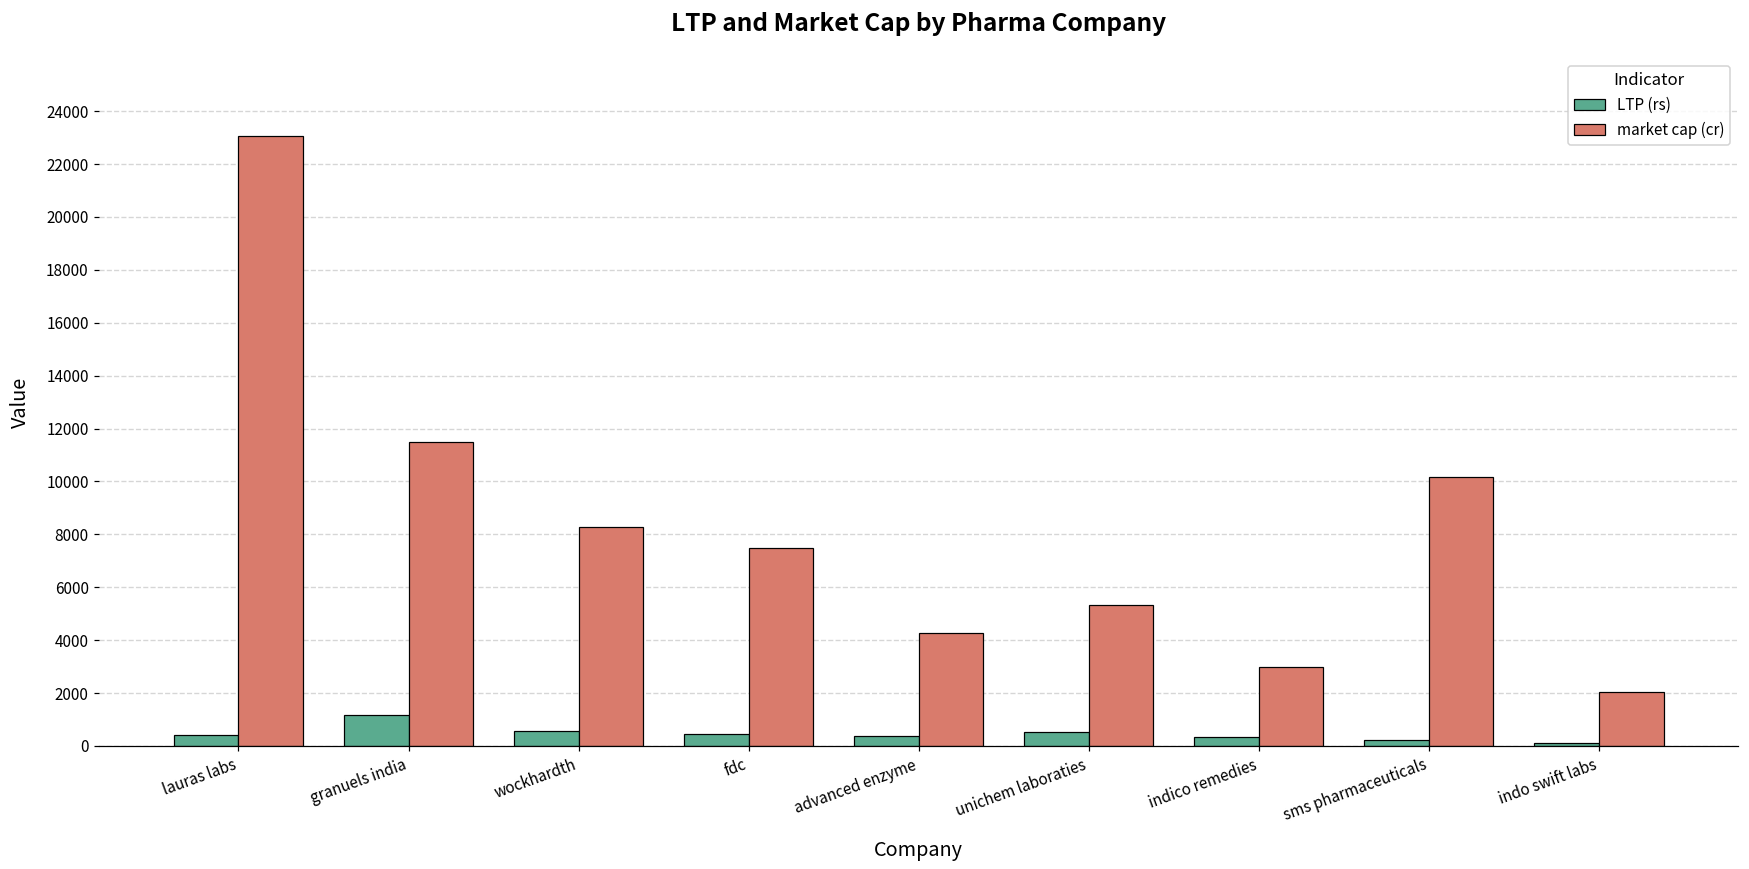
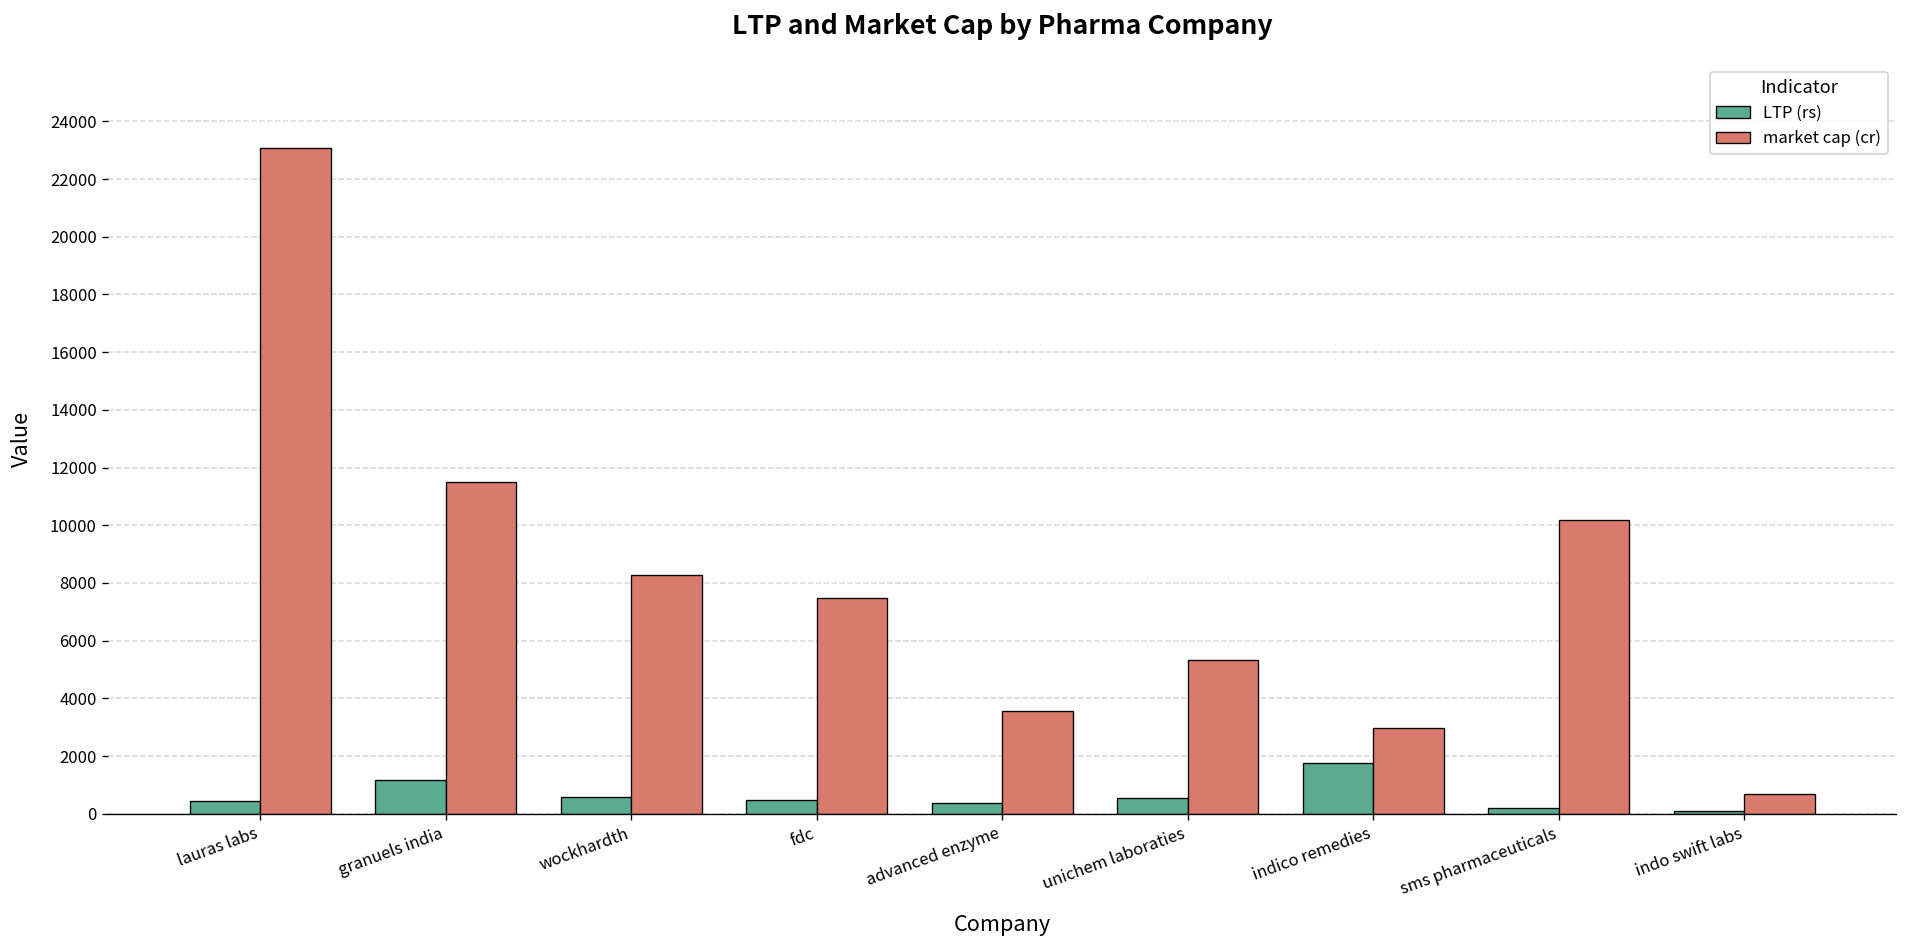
market cap (cr), advanced enzyme: 4300 -> 3600
LTP (rs), indico remedies: 300 -> 1800
market cap (cr), indo swift labs: 2000 -> 700
